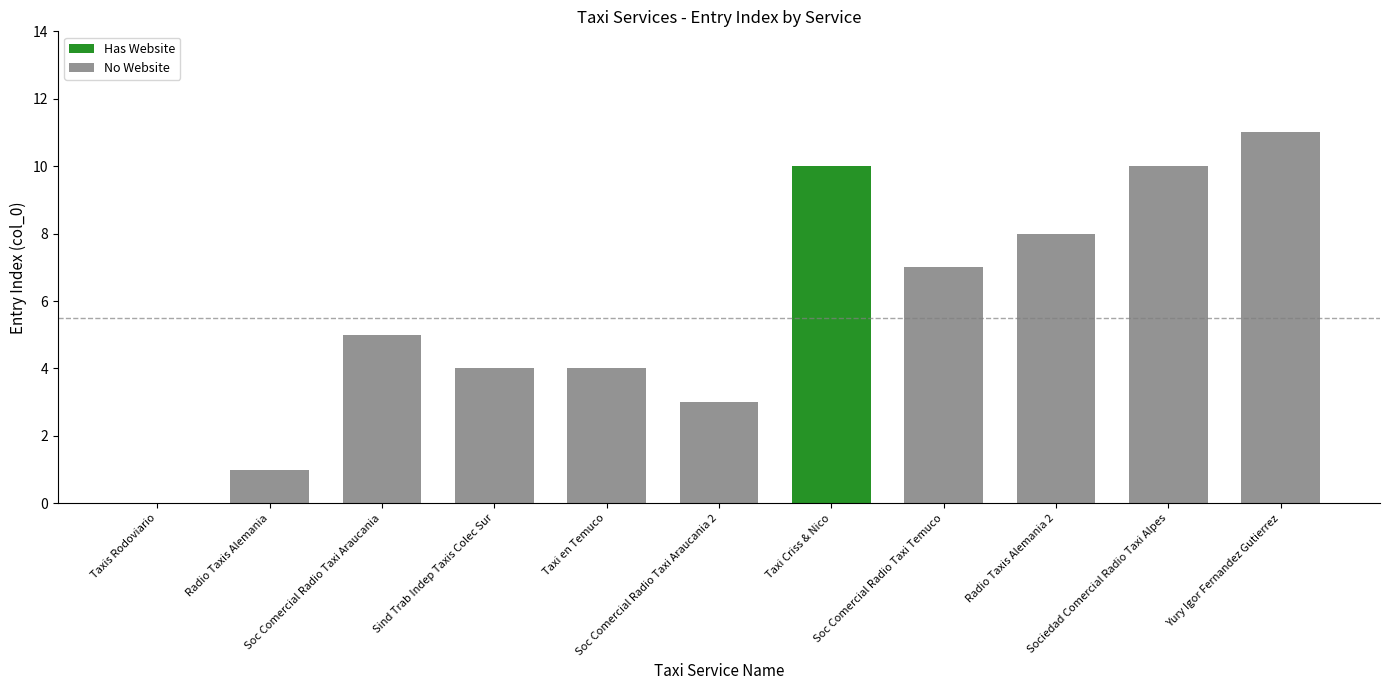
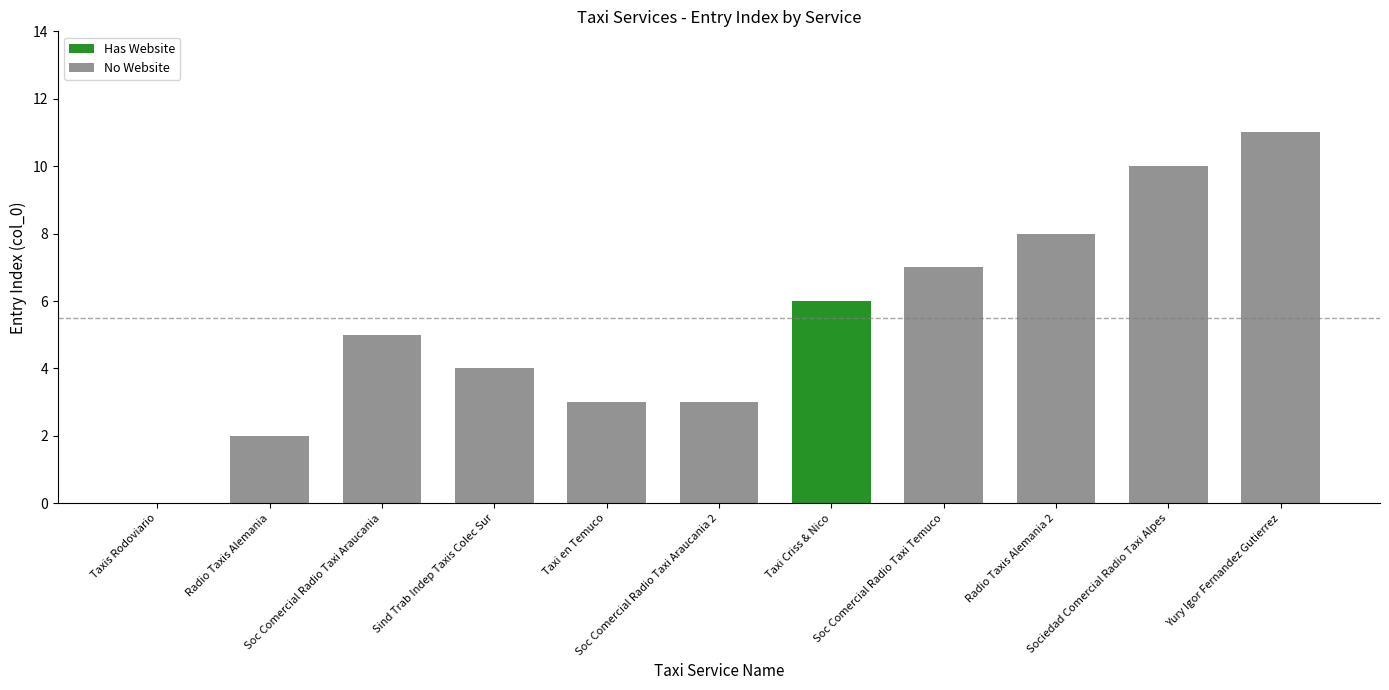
Radio Taxis Alemania: 1 -> 2
Taxi en Temuco: 4 -> 3
Taxi Criss & Nico: 10 -> 6
